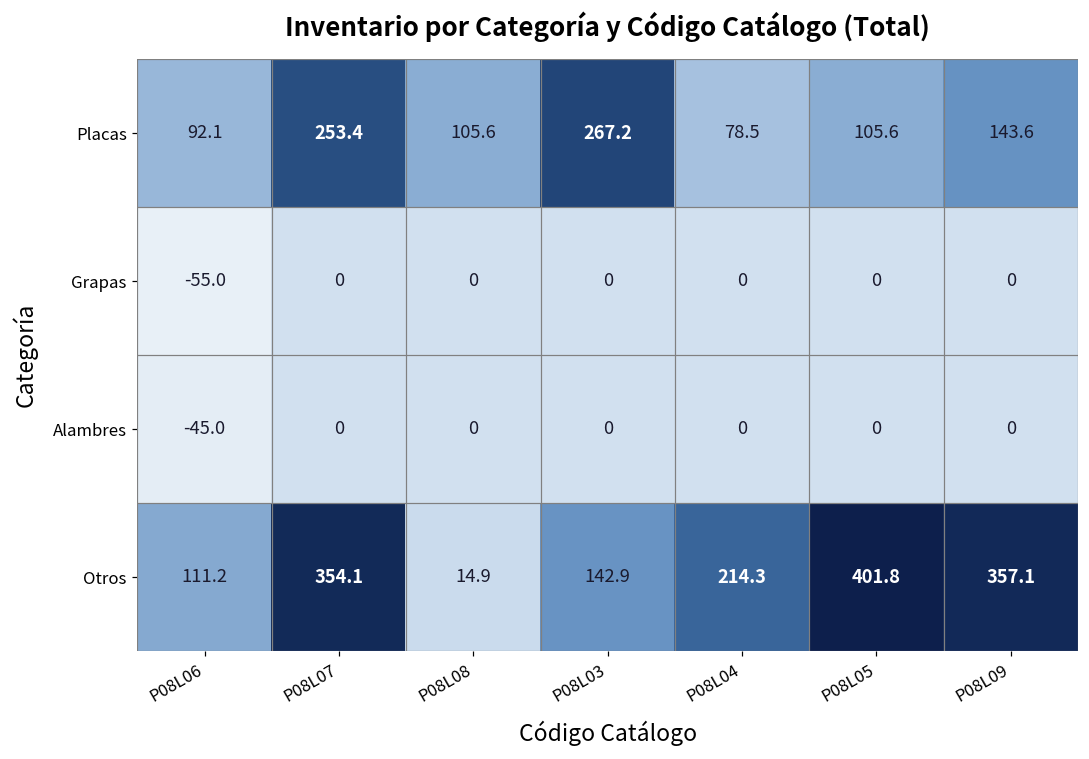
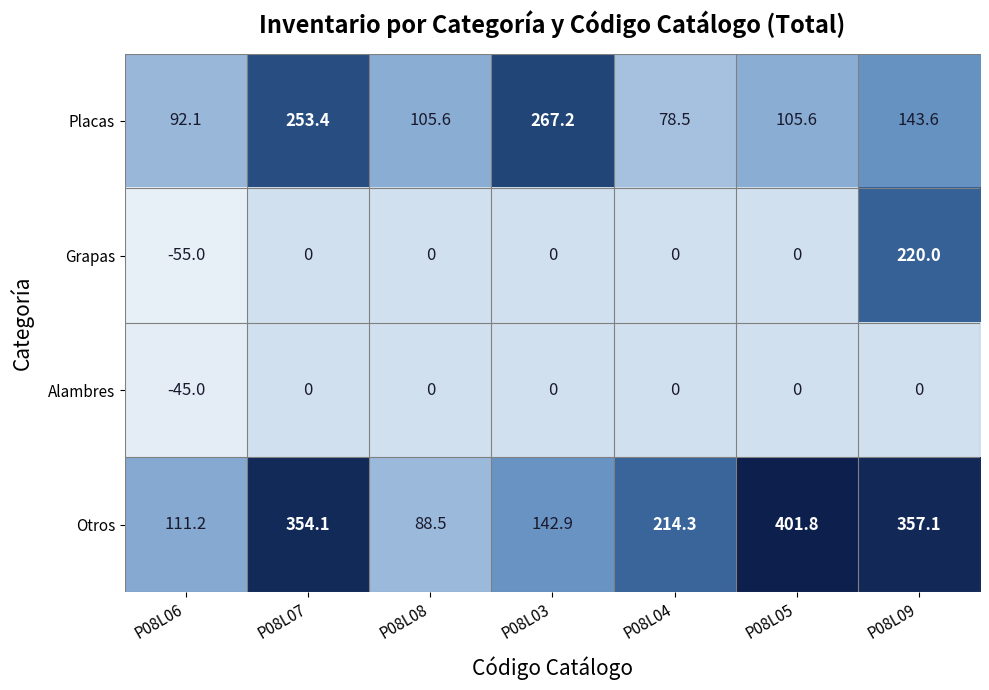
Grapas, P08L09: 0 -> 220.0
Otros, P08L08: 14.9 -> 88.5
